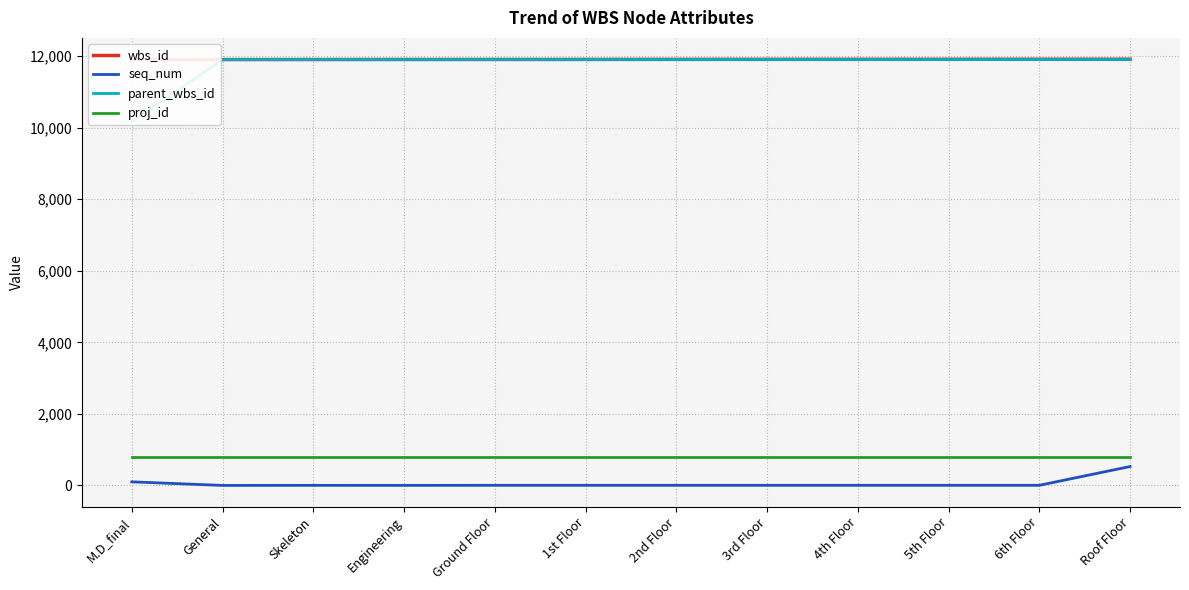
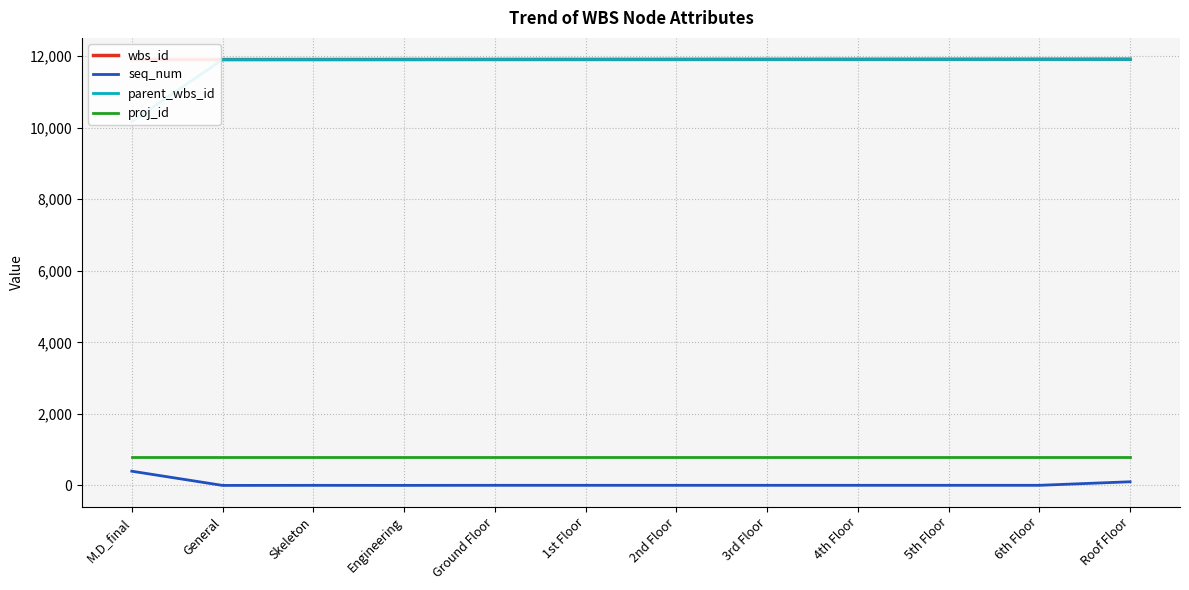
seq_num, M.D_final: 100 -> 400
seq_num, Roof Floor: 500 -> 100
